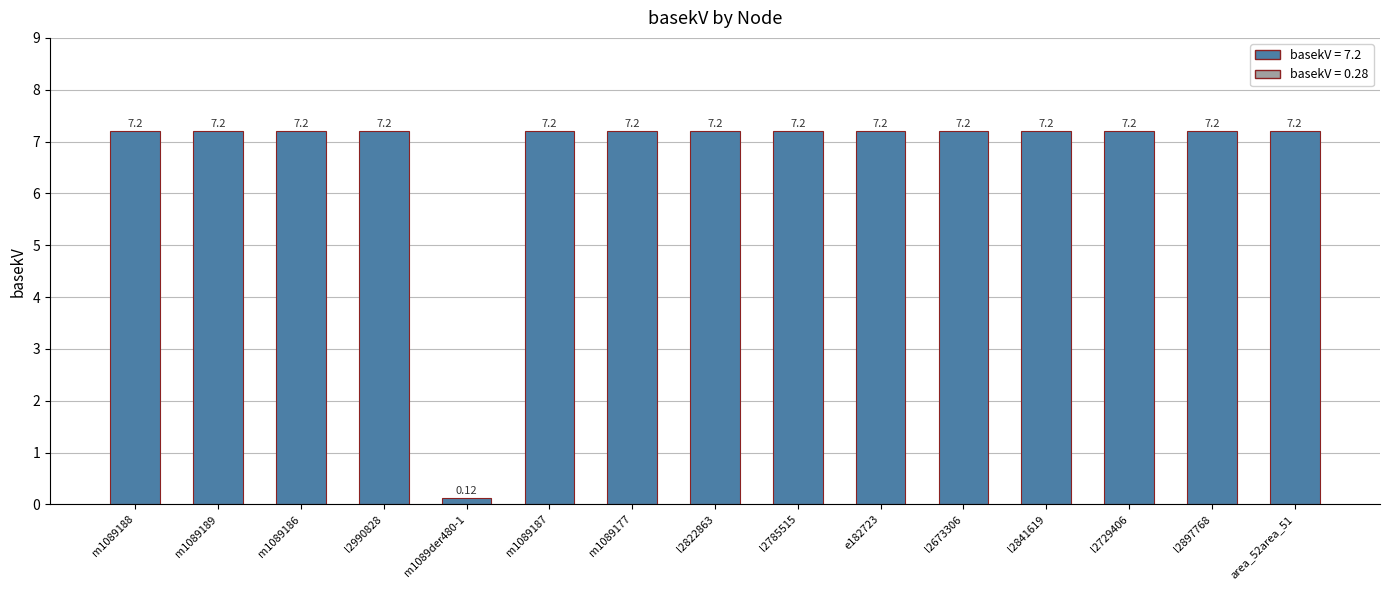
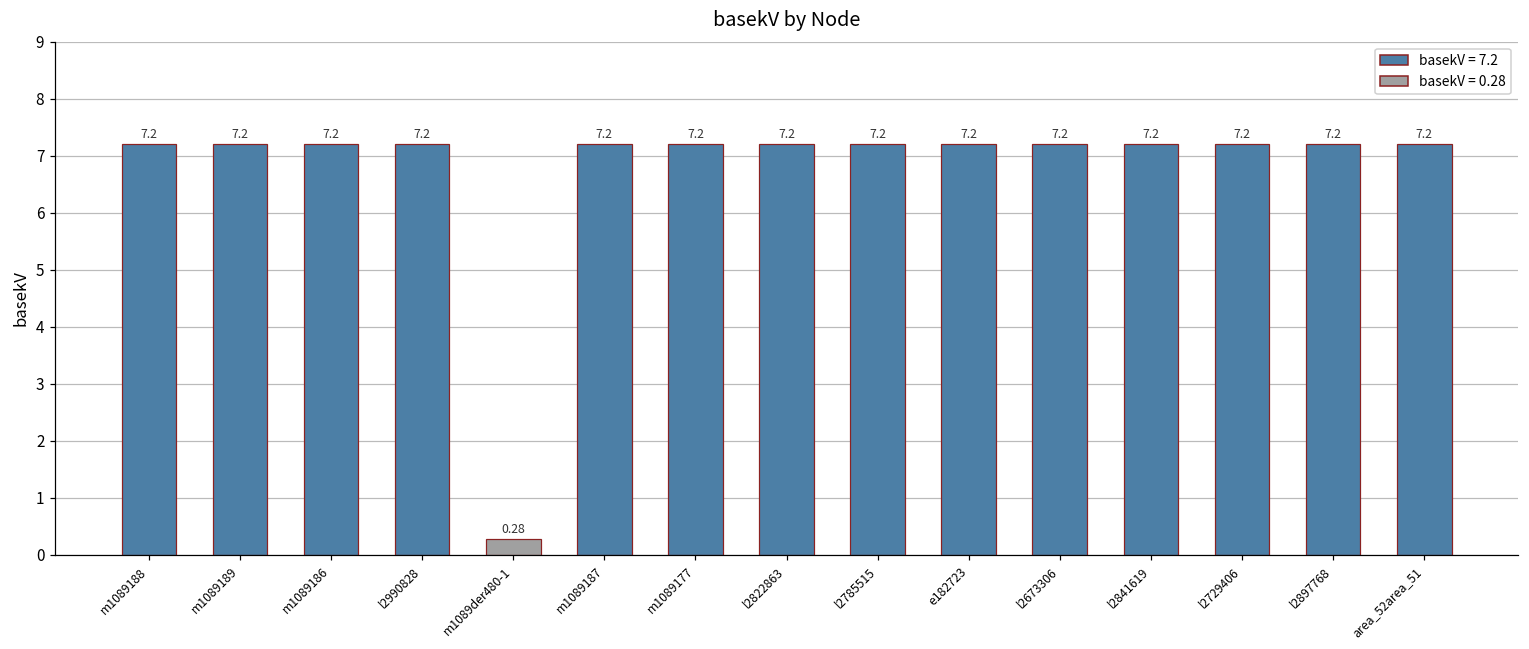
m1089der480-1: 0.12 -> 0.28
